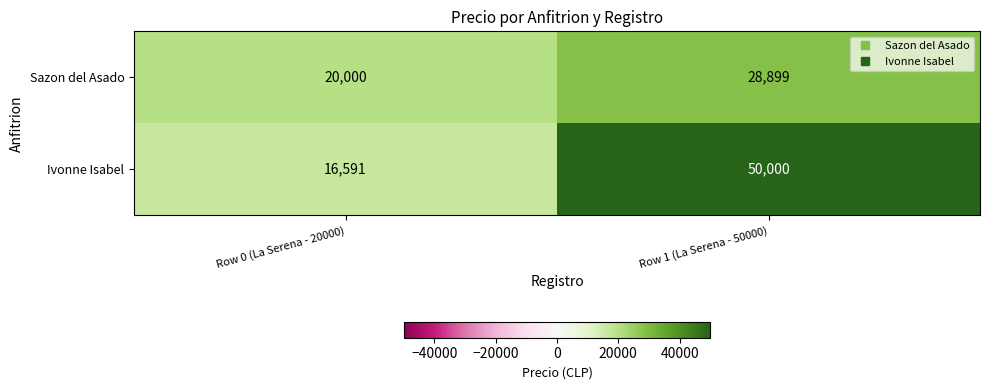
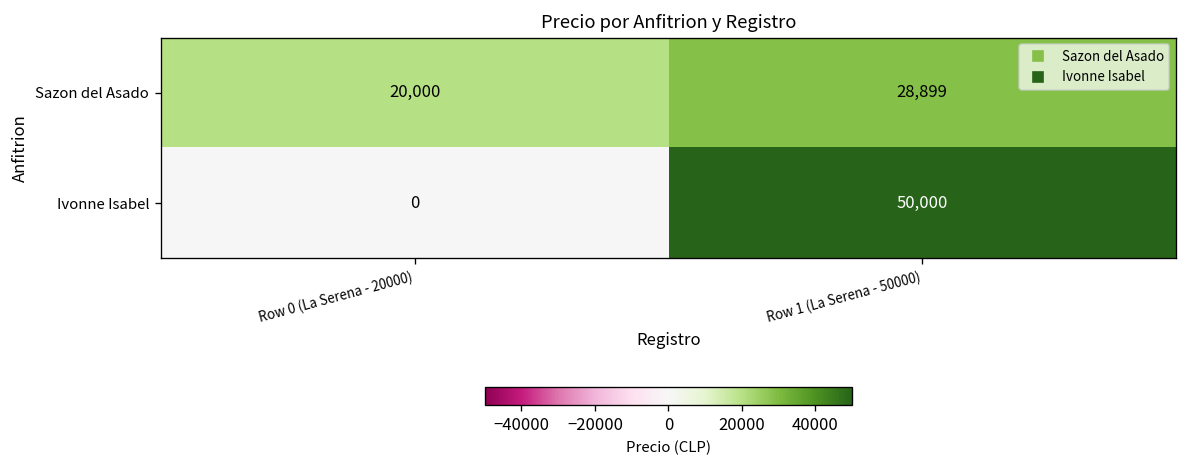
Ivonne Isabel, Row 0 (La Serena - 20000): 16,591 -> 0
